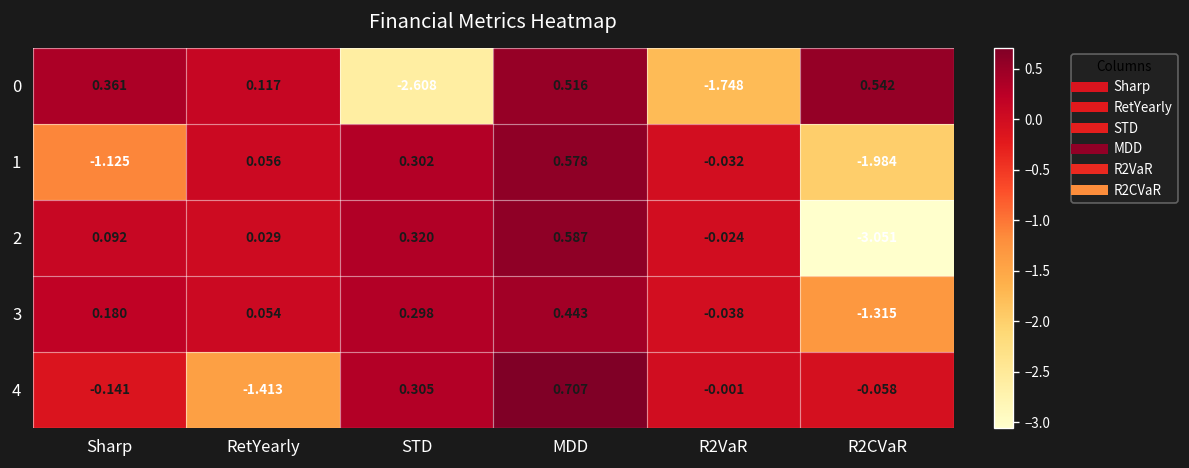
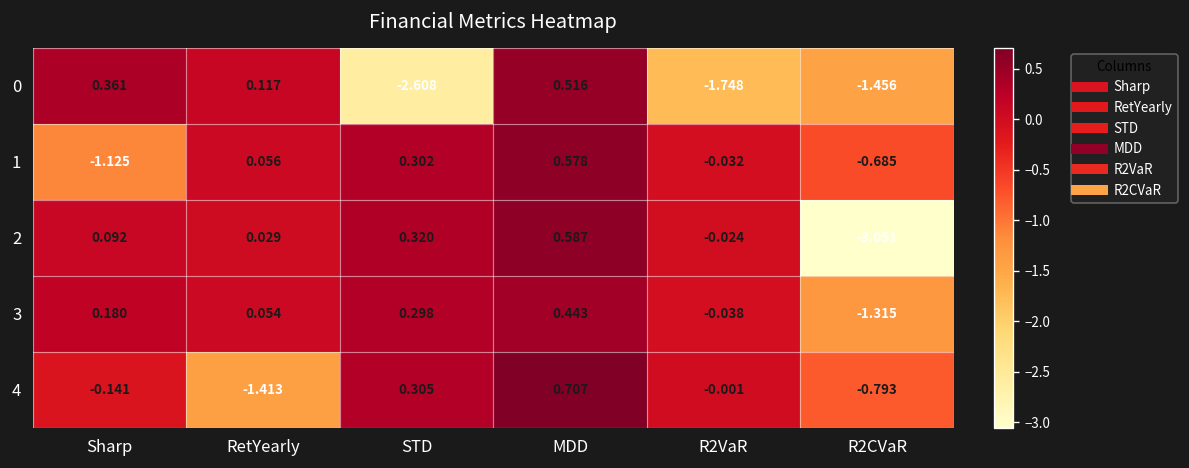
0, R2CVaR: 0.542 -> -1.456
1, R2CVaR: -1.984 -> -0.685
4, R2CVaR: -0.058 -> -0.793
